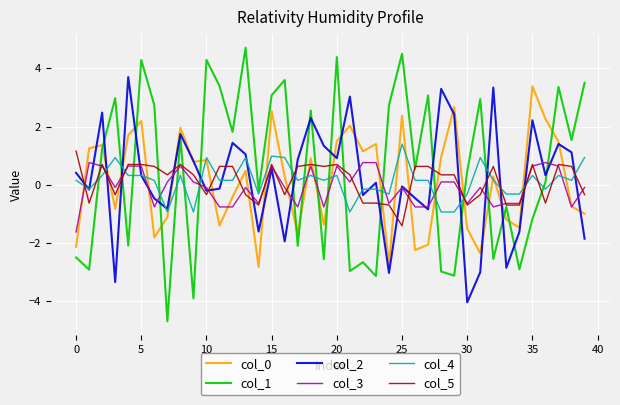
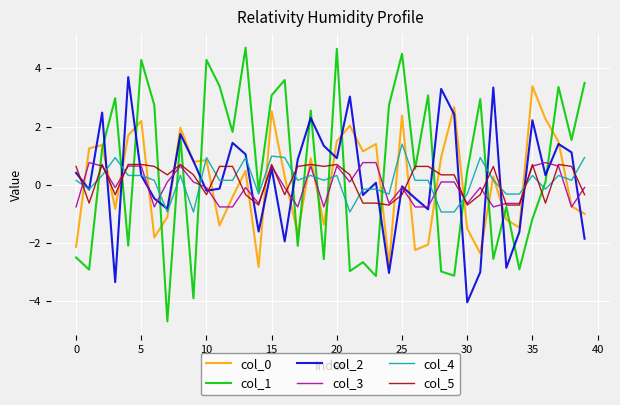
col_3, 0: -1.6 -> -0.8
col_5, 0: 1.2 -> 0.6
col_1, 20: 4.4 -> 4.7
col_5, 25: -1.4 -> -0.3
